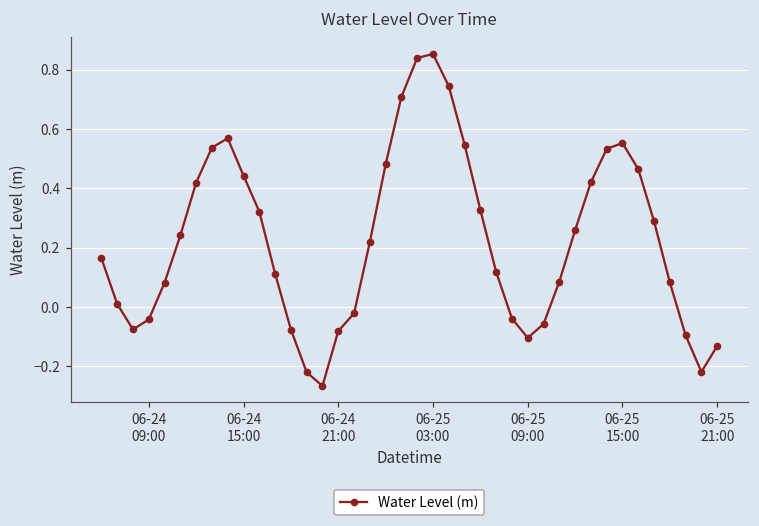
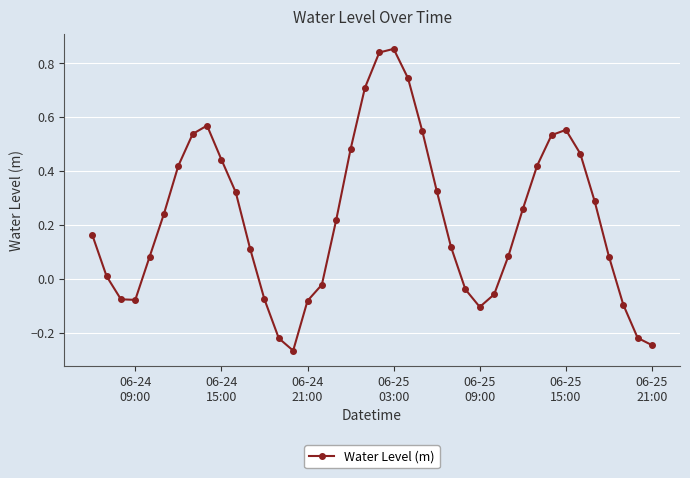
06-24 09:00: -0.04 -> -0.08
06-25 21:00: -0.13 -> -0.25
